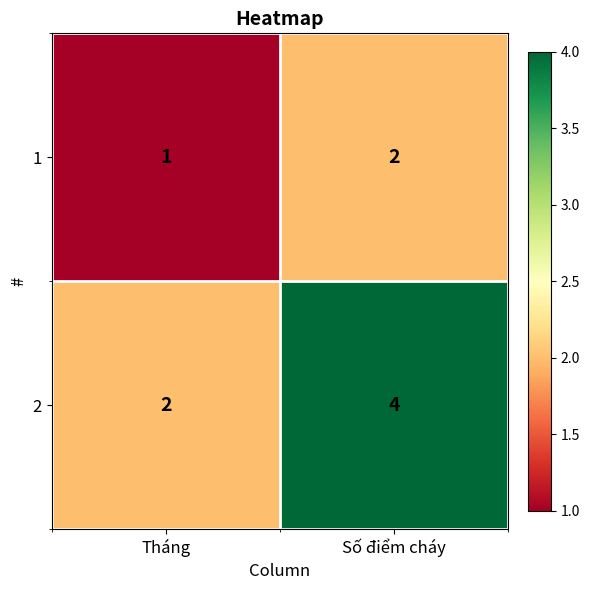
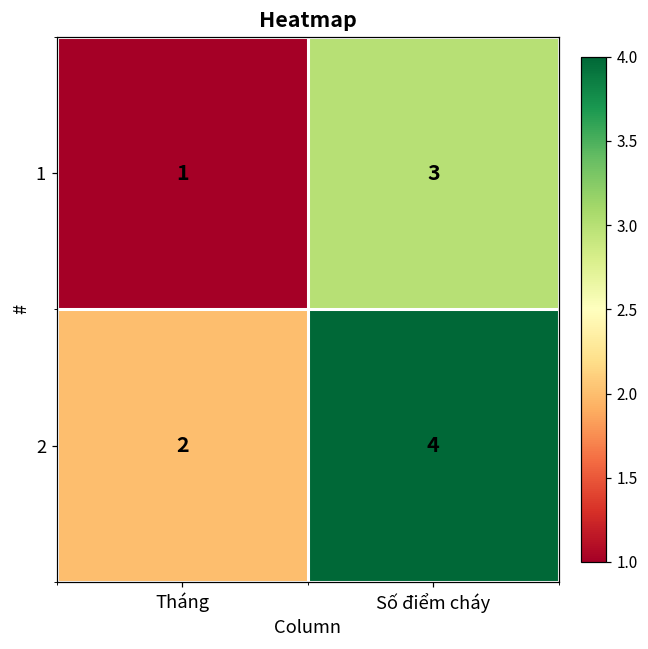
1, Số điểm cháy: 2 -> 3
